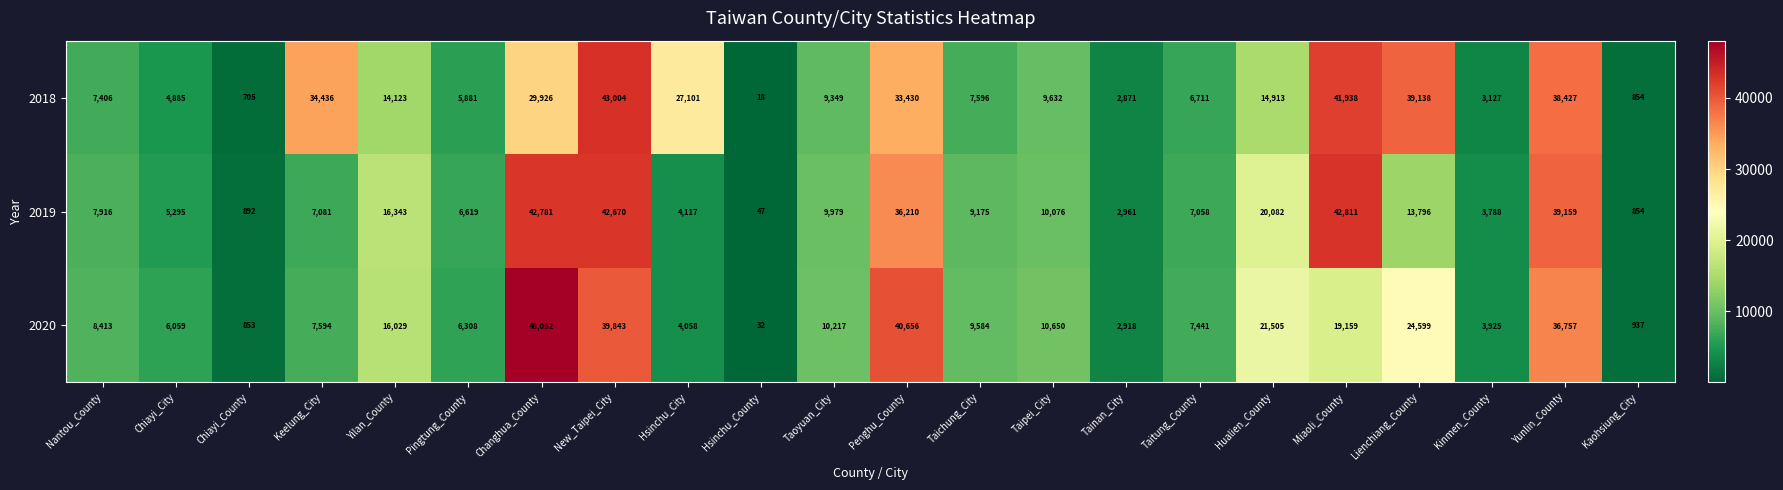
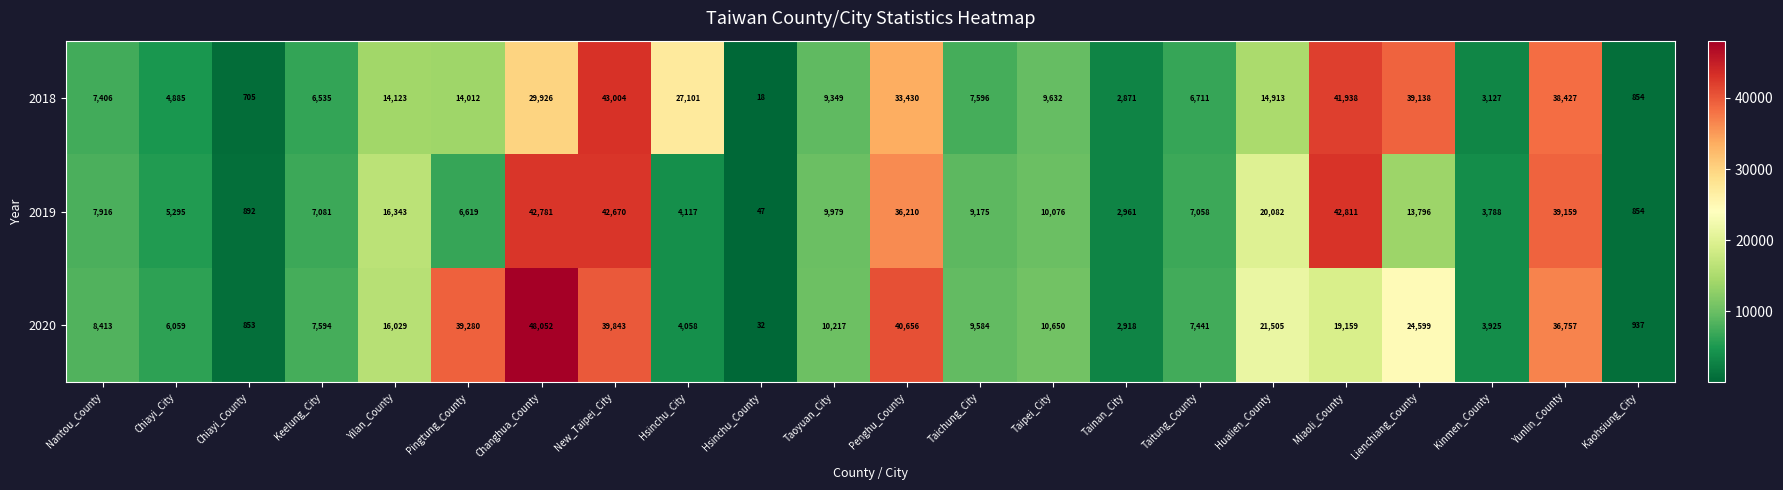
2018, Keelung_City: 34,436 -> 6,535
2018, Pingtung_County: 5,881 -> 14,012
2020, Pingtung_County: 6,308 -> 39,280
